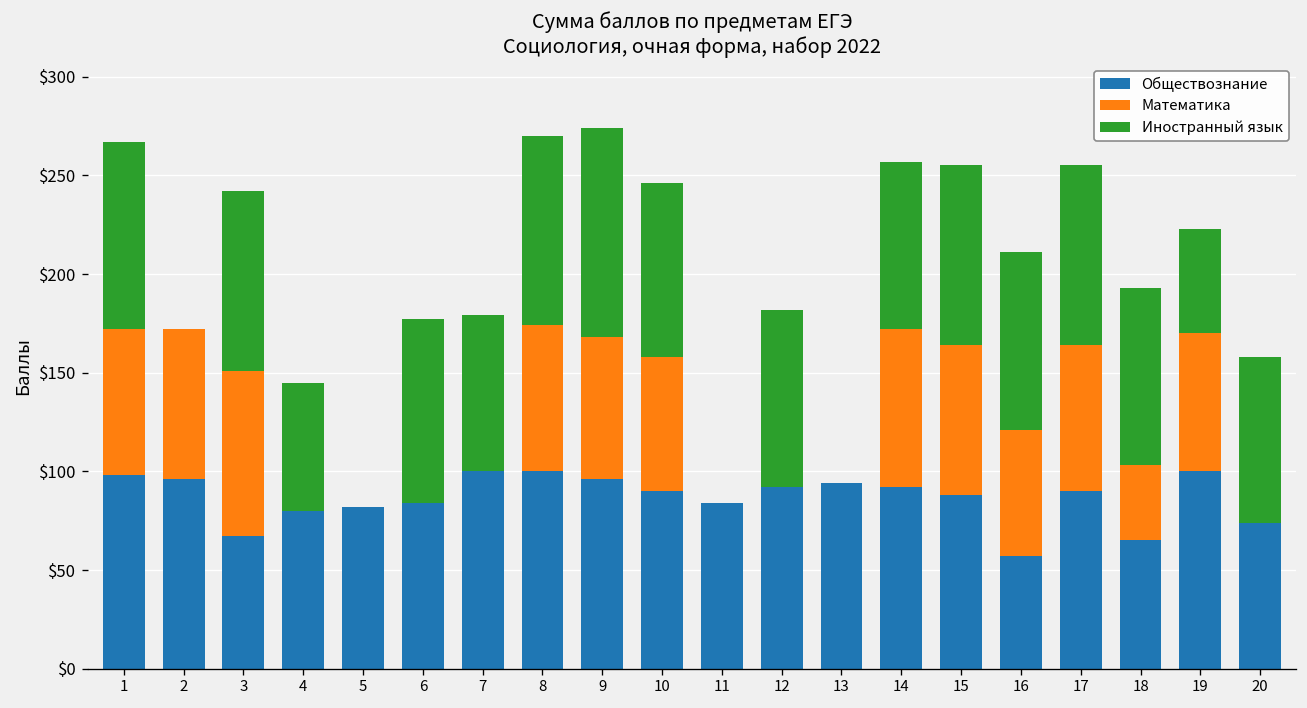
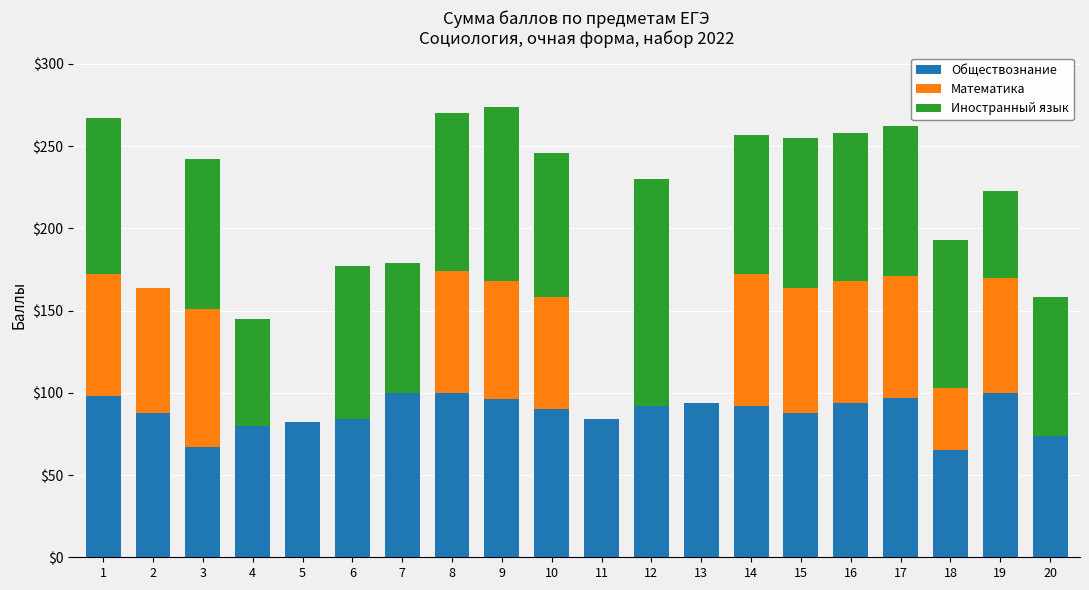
Обществознание, 2: $96 -> $88
Иностранный язык, 12: $90 -> $138
Обществознание, 16: $57 -> $94
Математика, 16: $64 -> $74
Обществознание, 17: $90 -> $97
